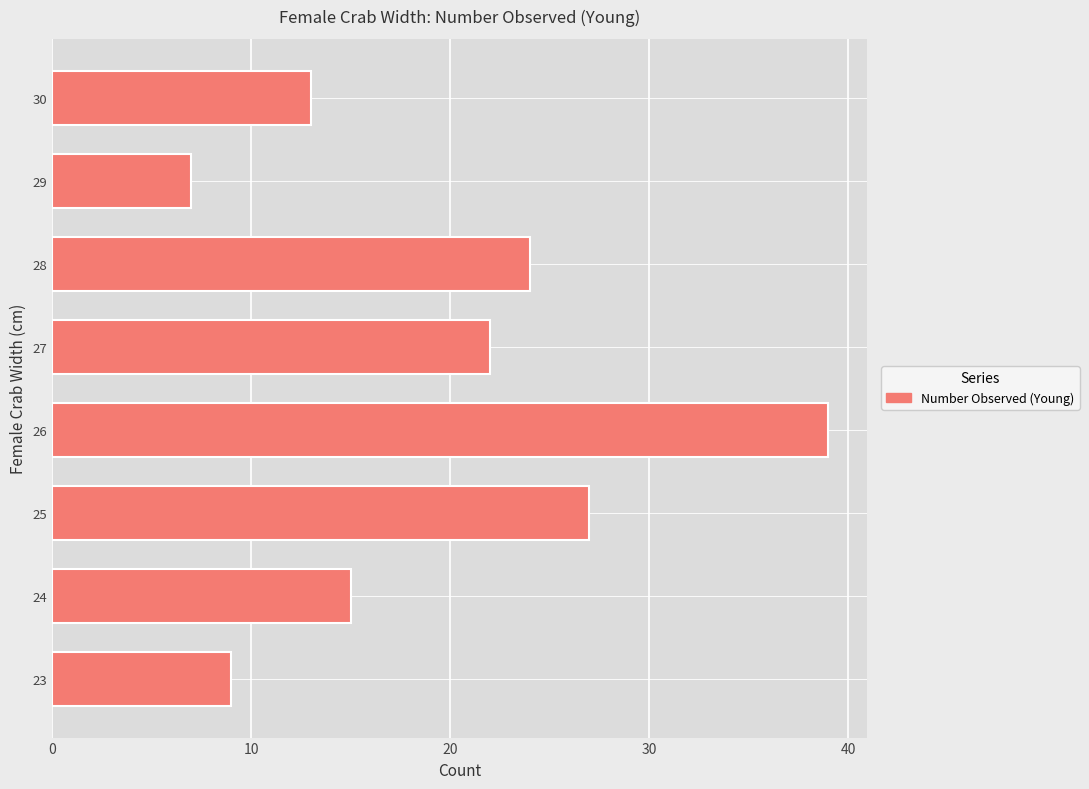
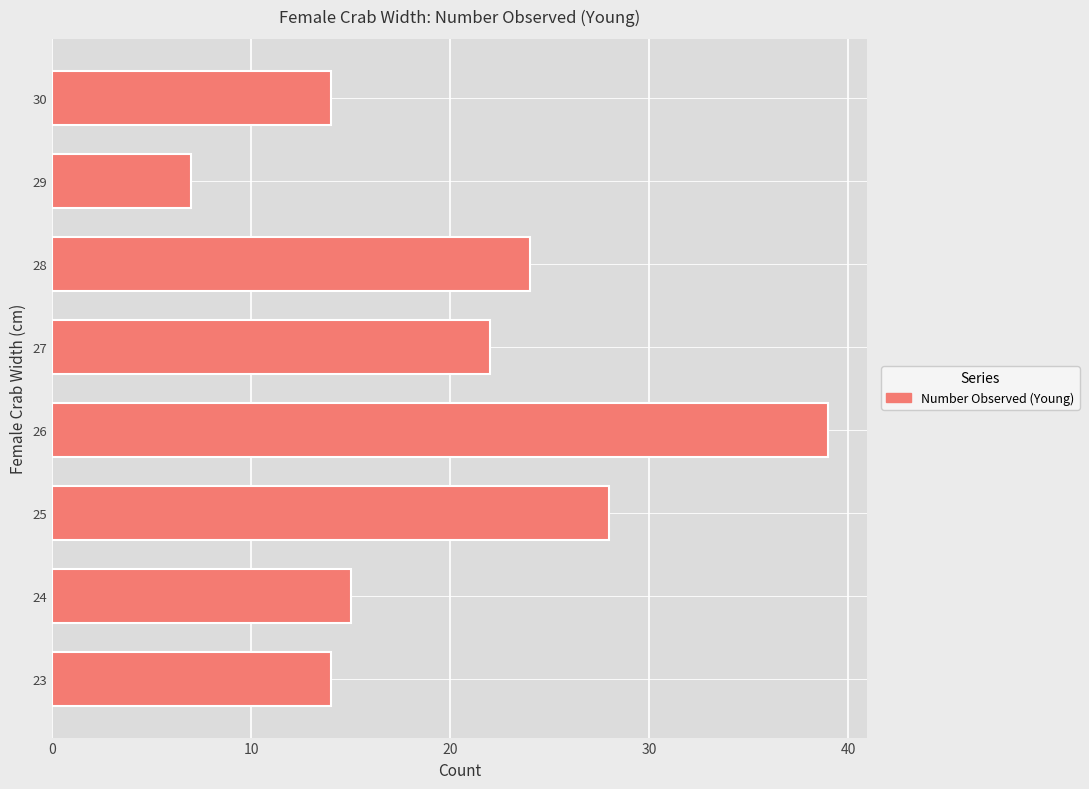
30: 13 -> 14
25: 27 -> 28
23: 9 -> 14
